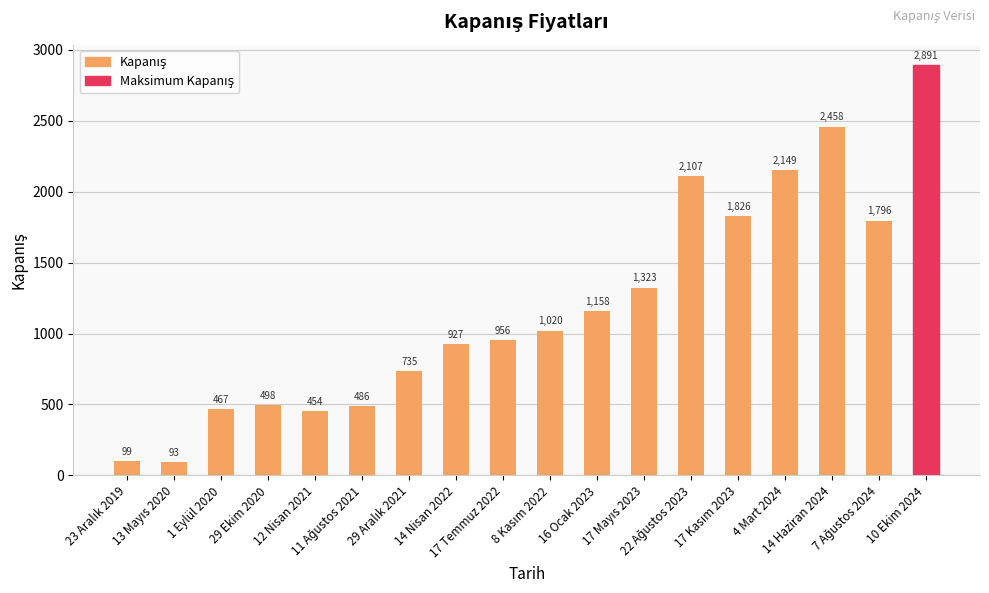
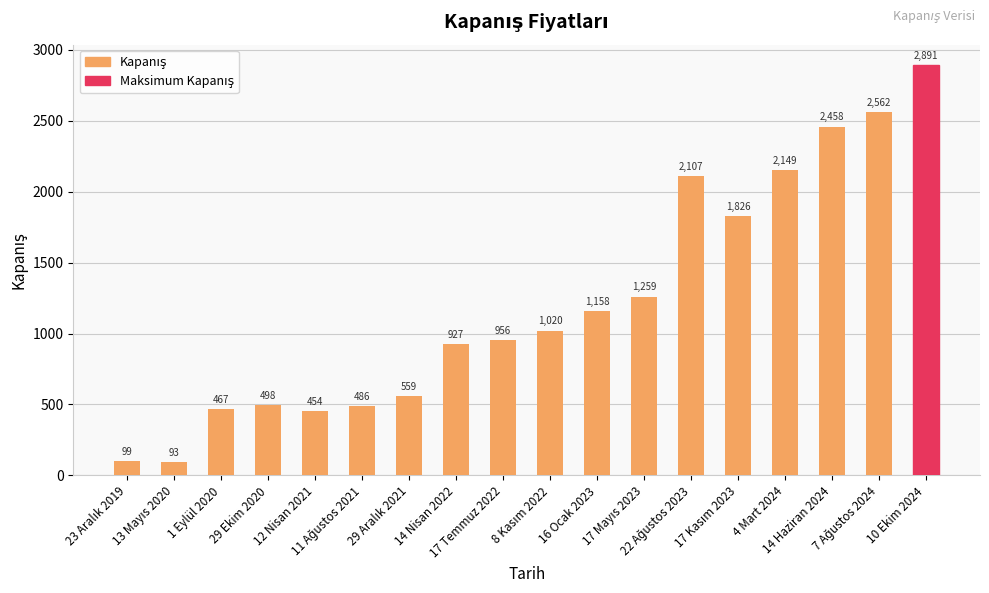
29 Aralık 2021: 735 -> 559
17 Mayıs 2023: 1,323 -> 1,259
7 Ağustos 2024: 1,796 -> 2,562
